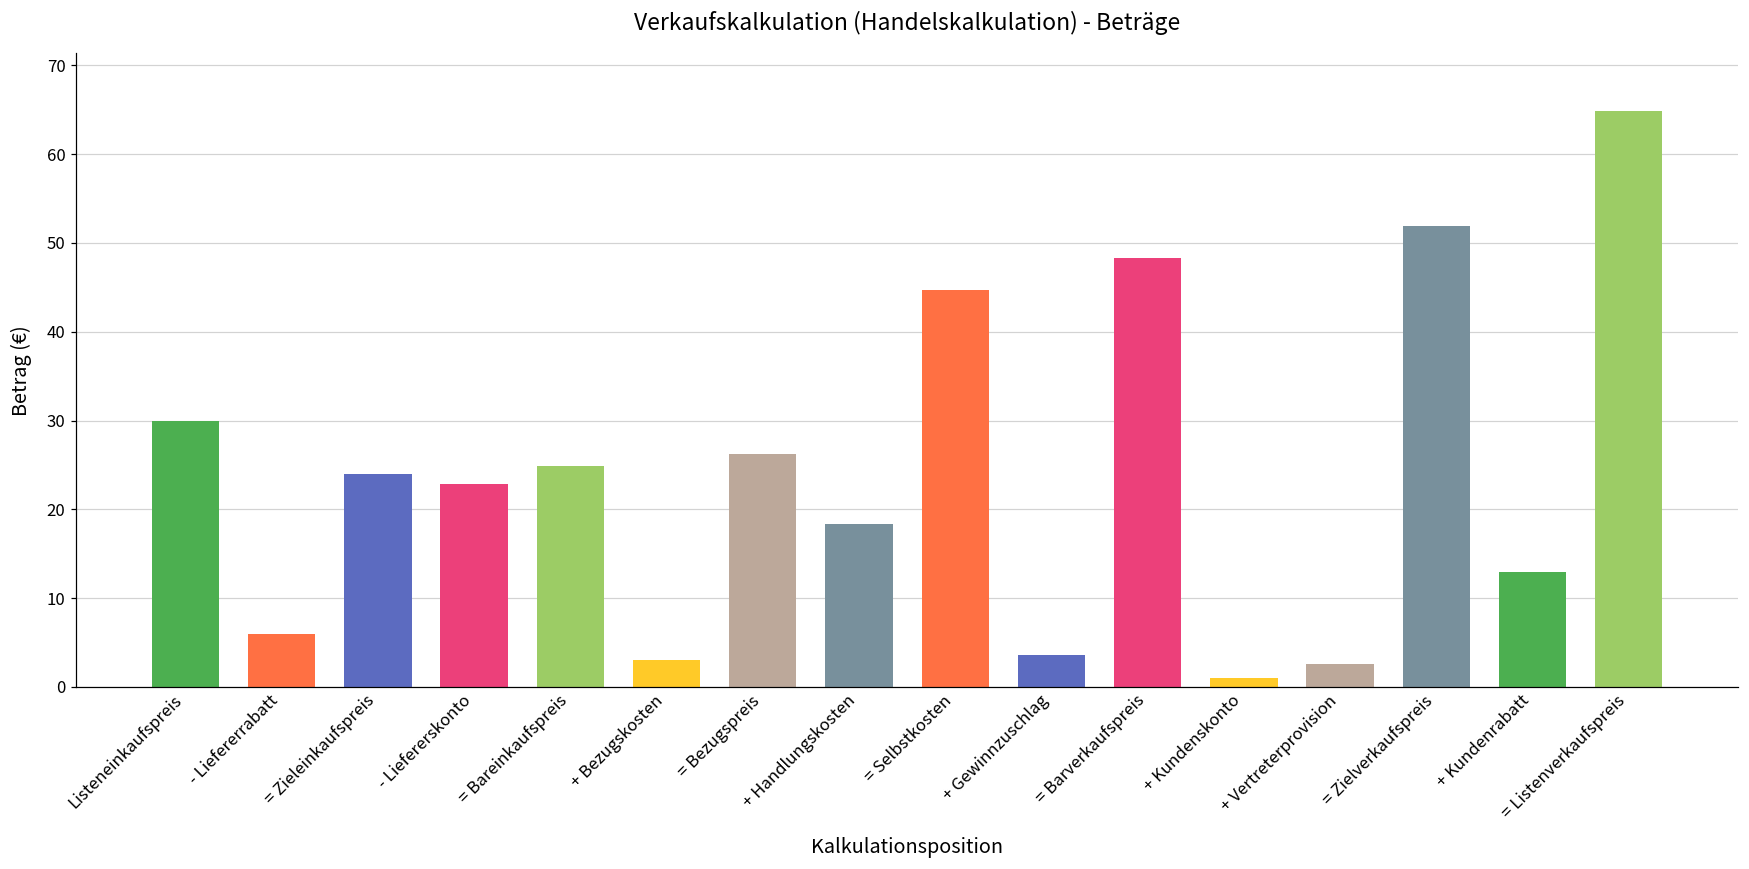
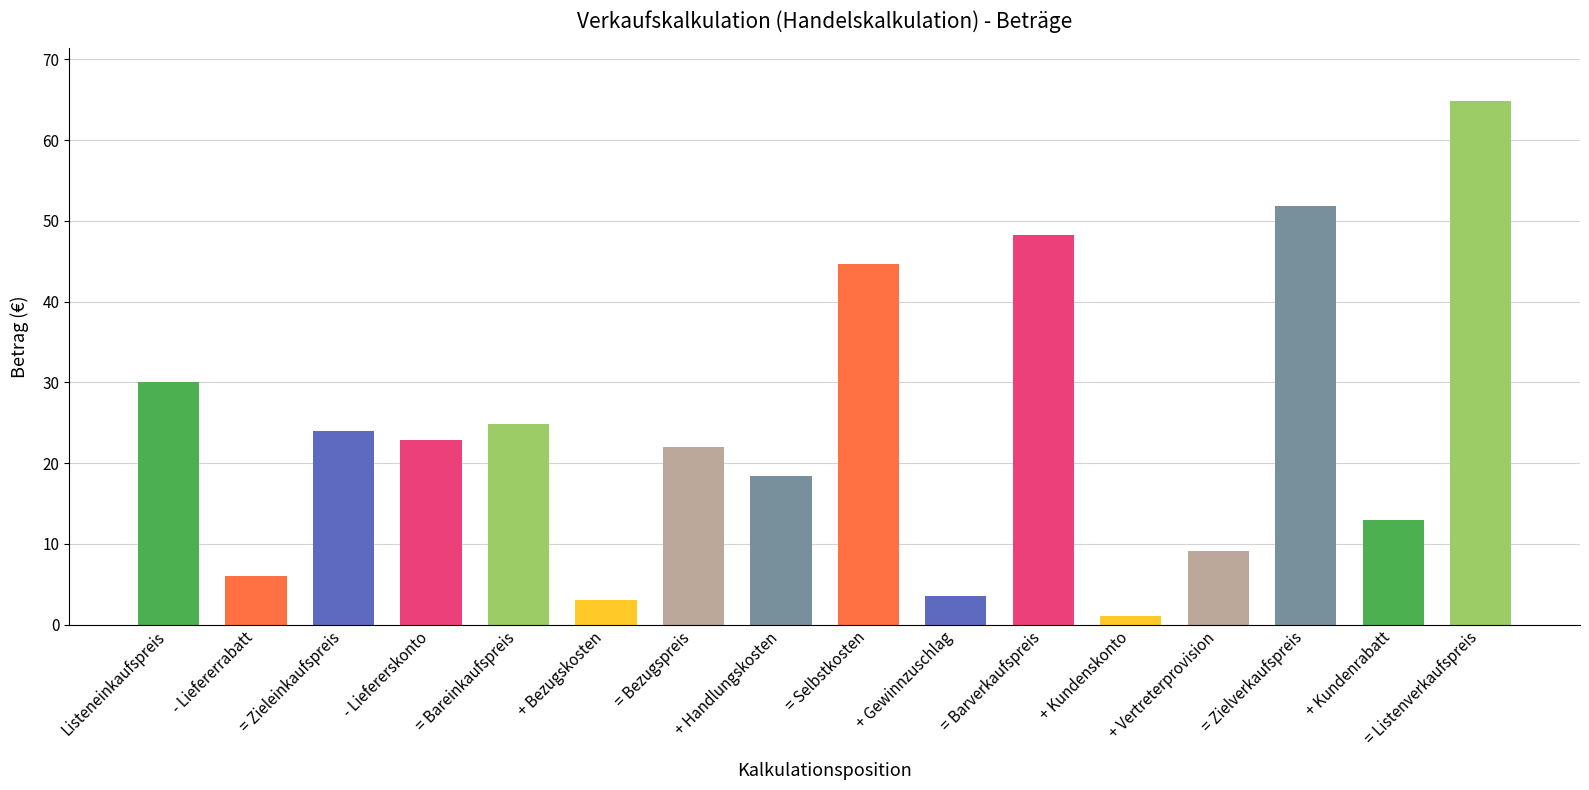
= Bezugspreis: 26 -> 22
+ Vertreterprovision: 3 -> 9
